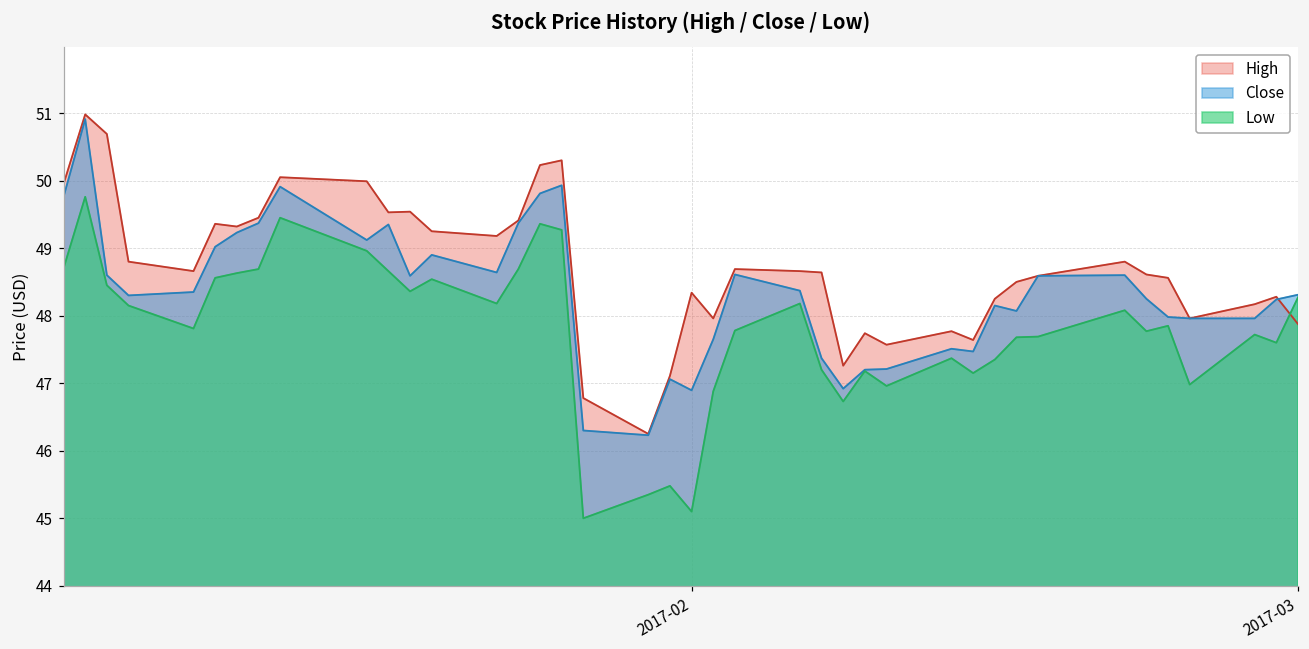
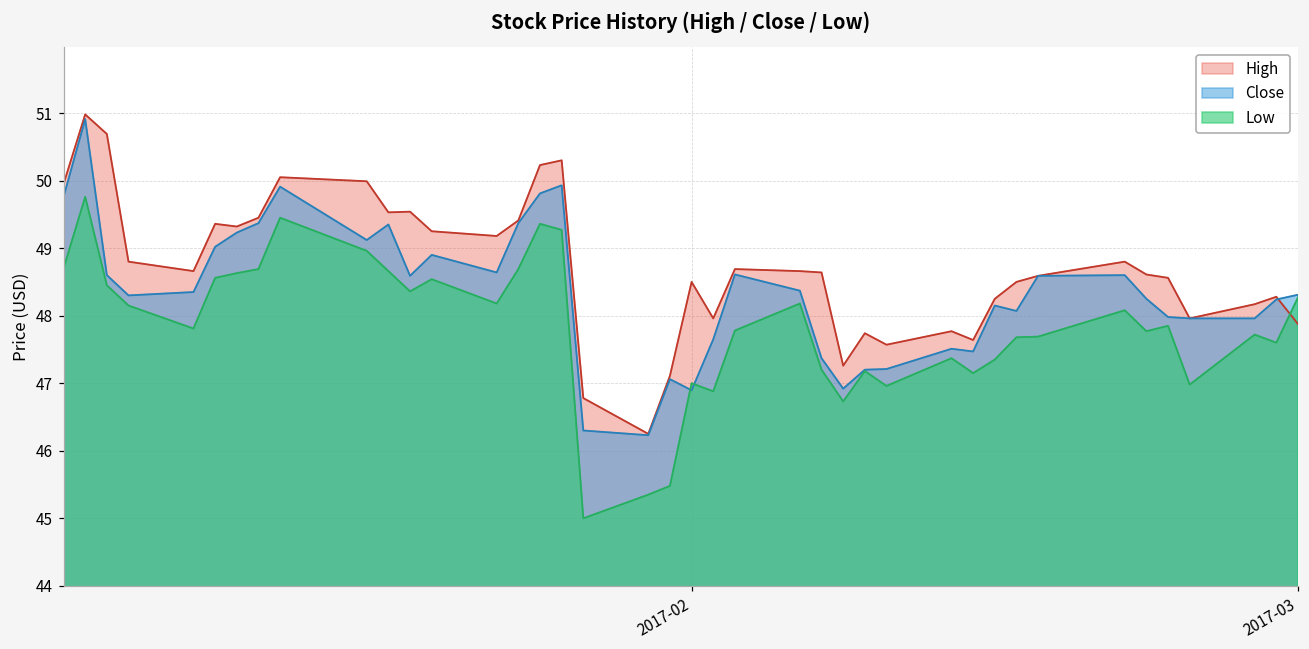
High, 2017-02: 48.3 -> 48.5
Low, 2017-02: 45.1 -> 47.0
